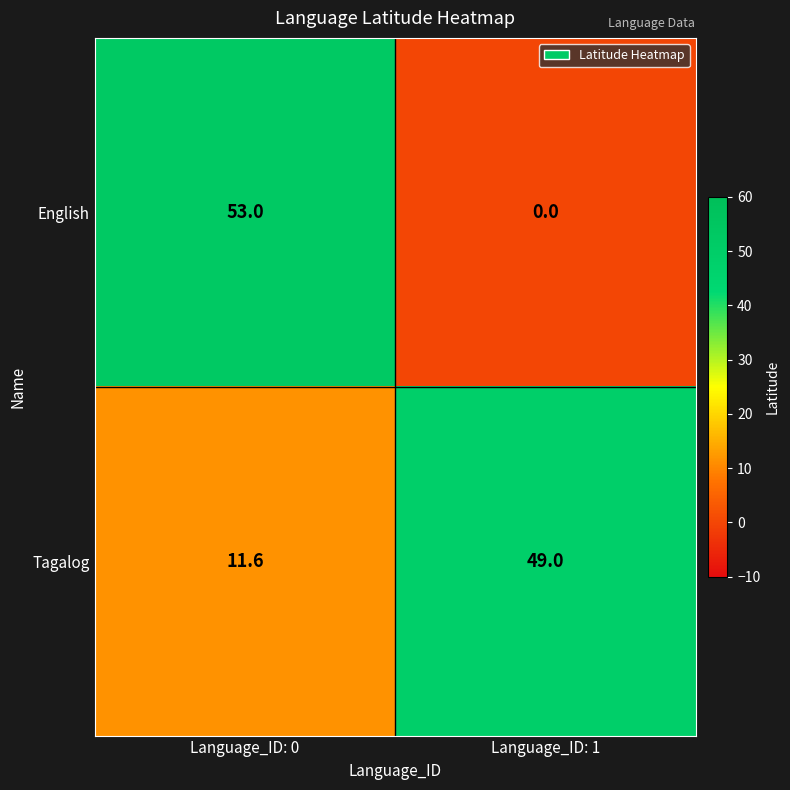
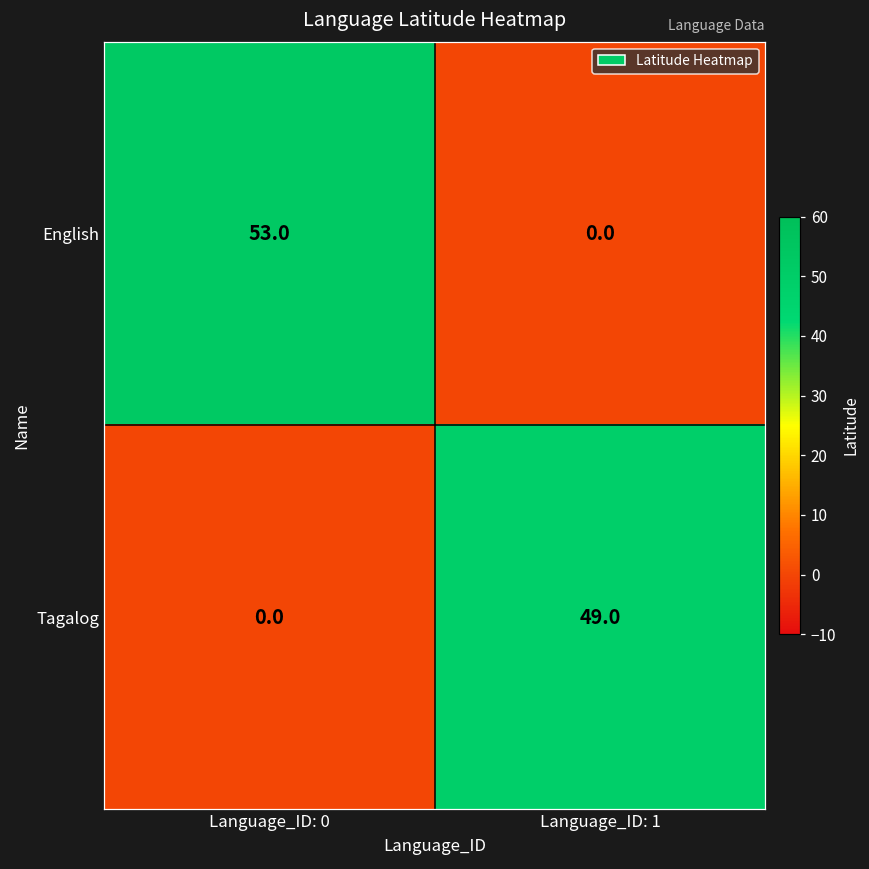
Tagalog, Language_ID: 0: 11.6 -> 0.0
